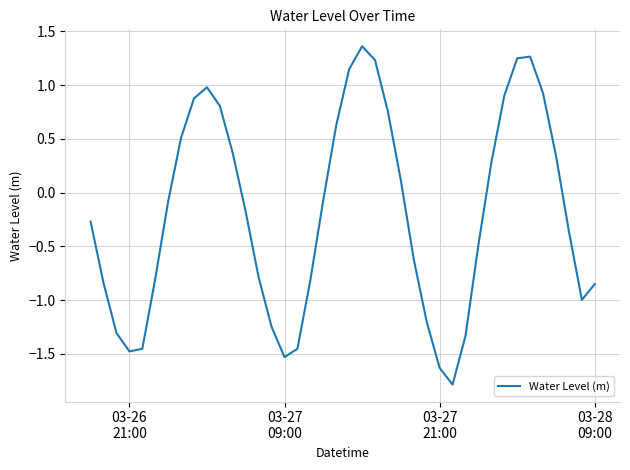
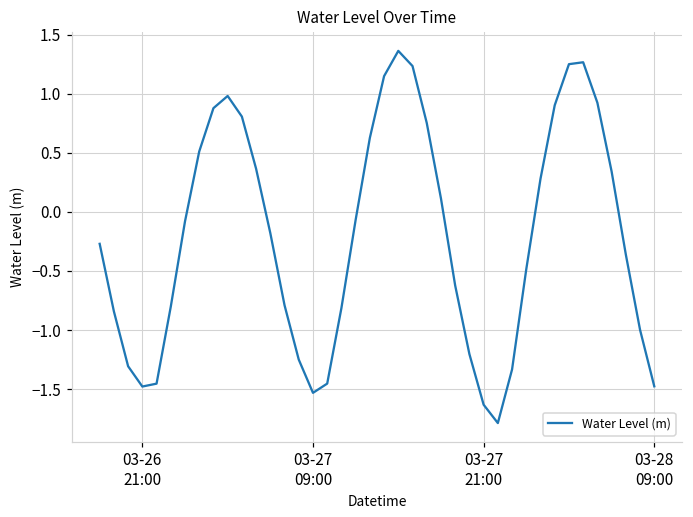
03-28 09:00: -0.85 -> -1.48
